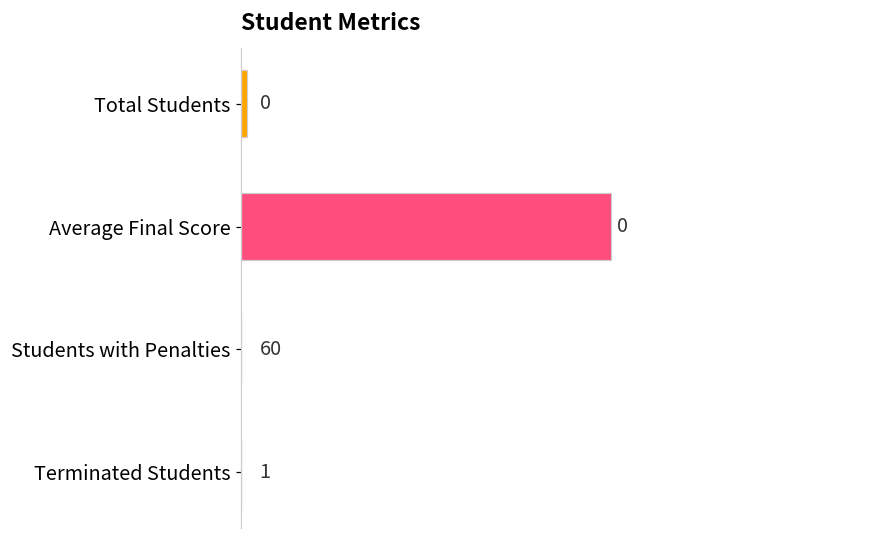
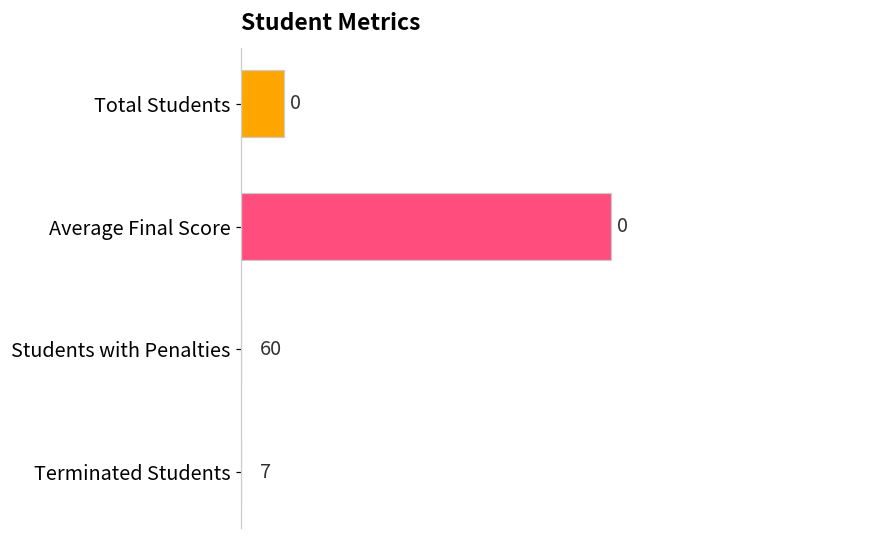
Total Students: 1 -> 7
